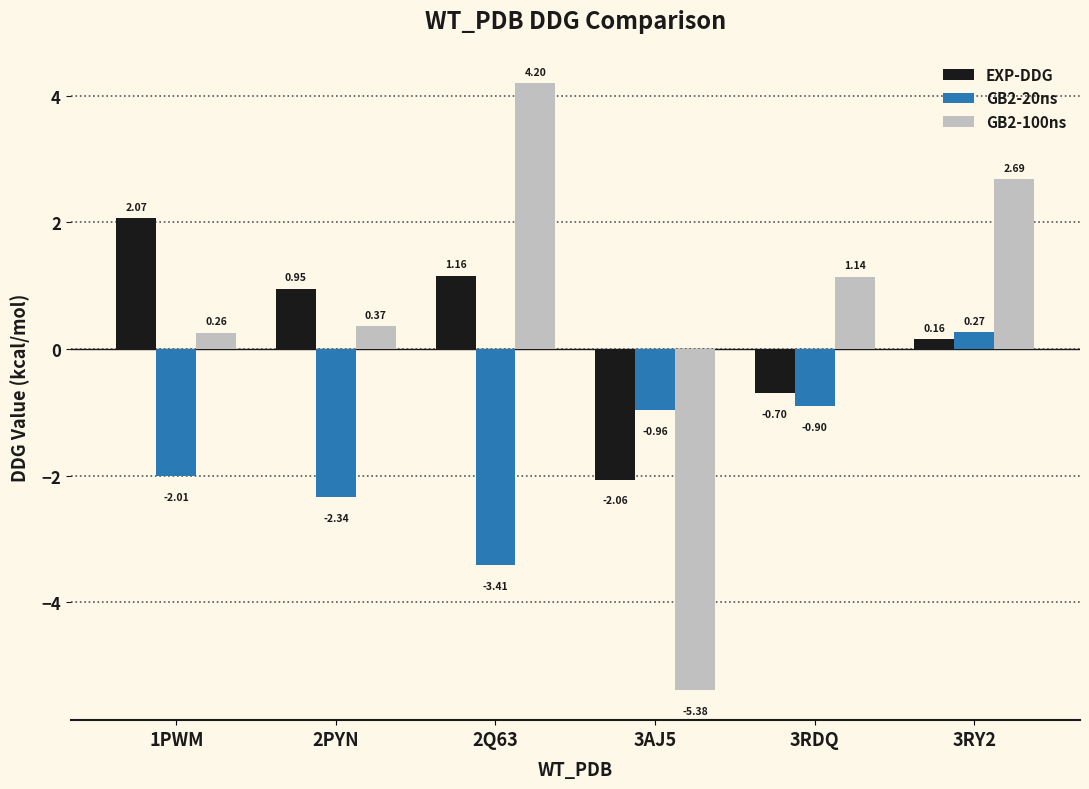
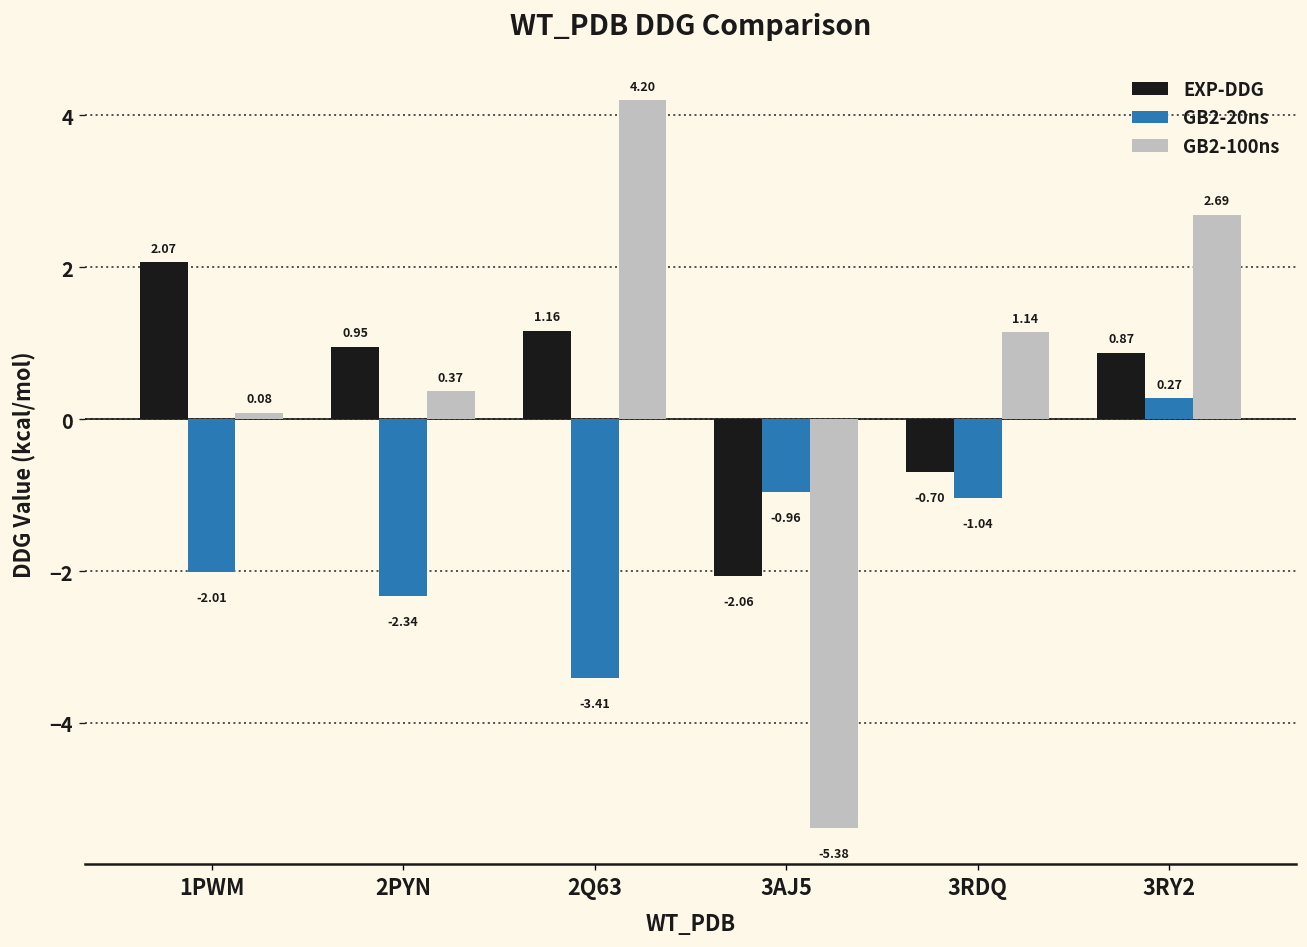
GB2-100ns, 1PWM: 0.26 -> 0.08
GB2-20ns, 3RDQ: -0.90 -> -1.04
EXP-DDG, 3RY2: 0.16 -> 0.87
